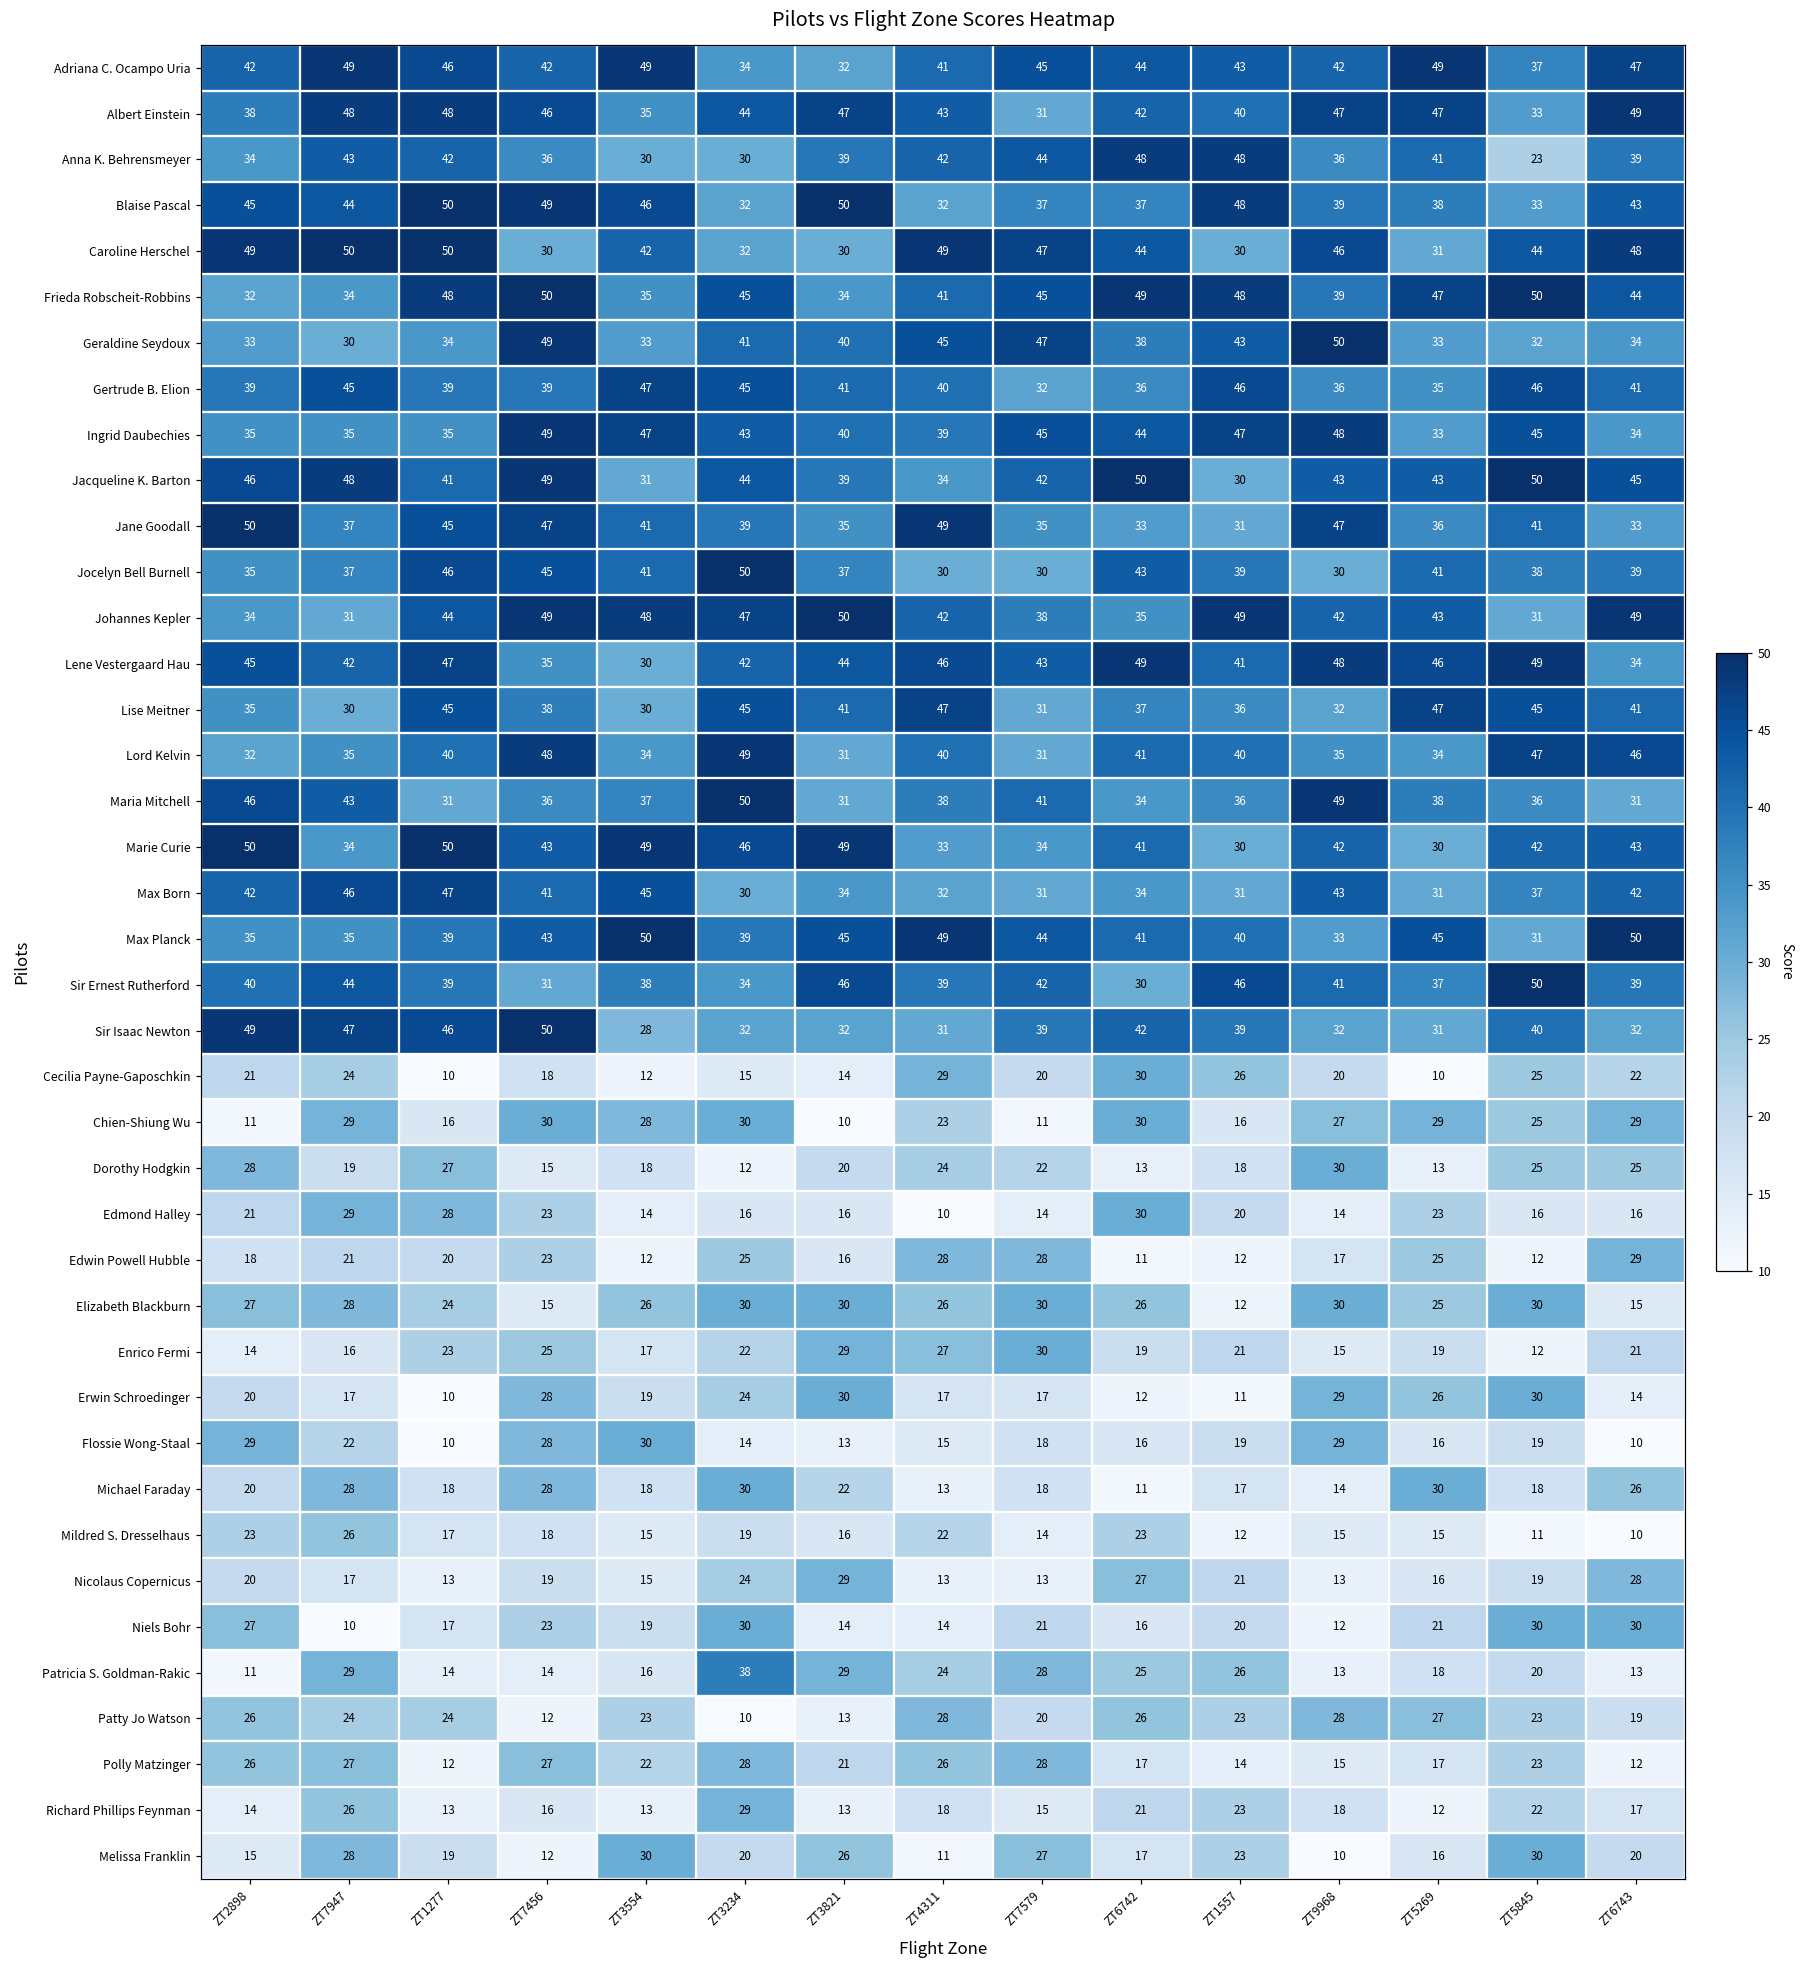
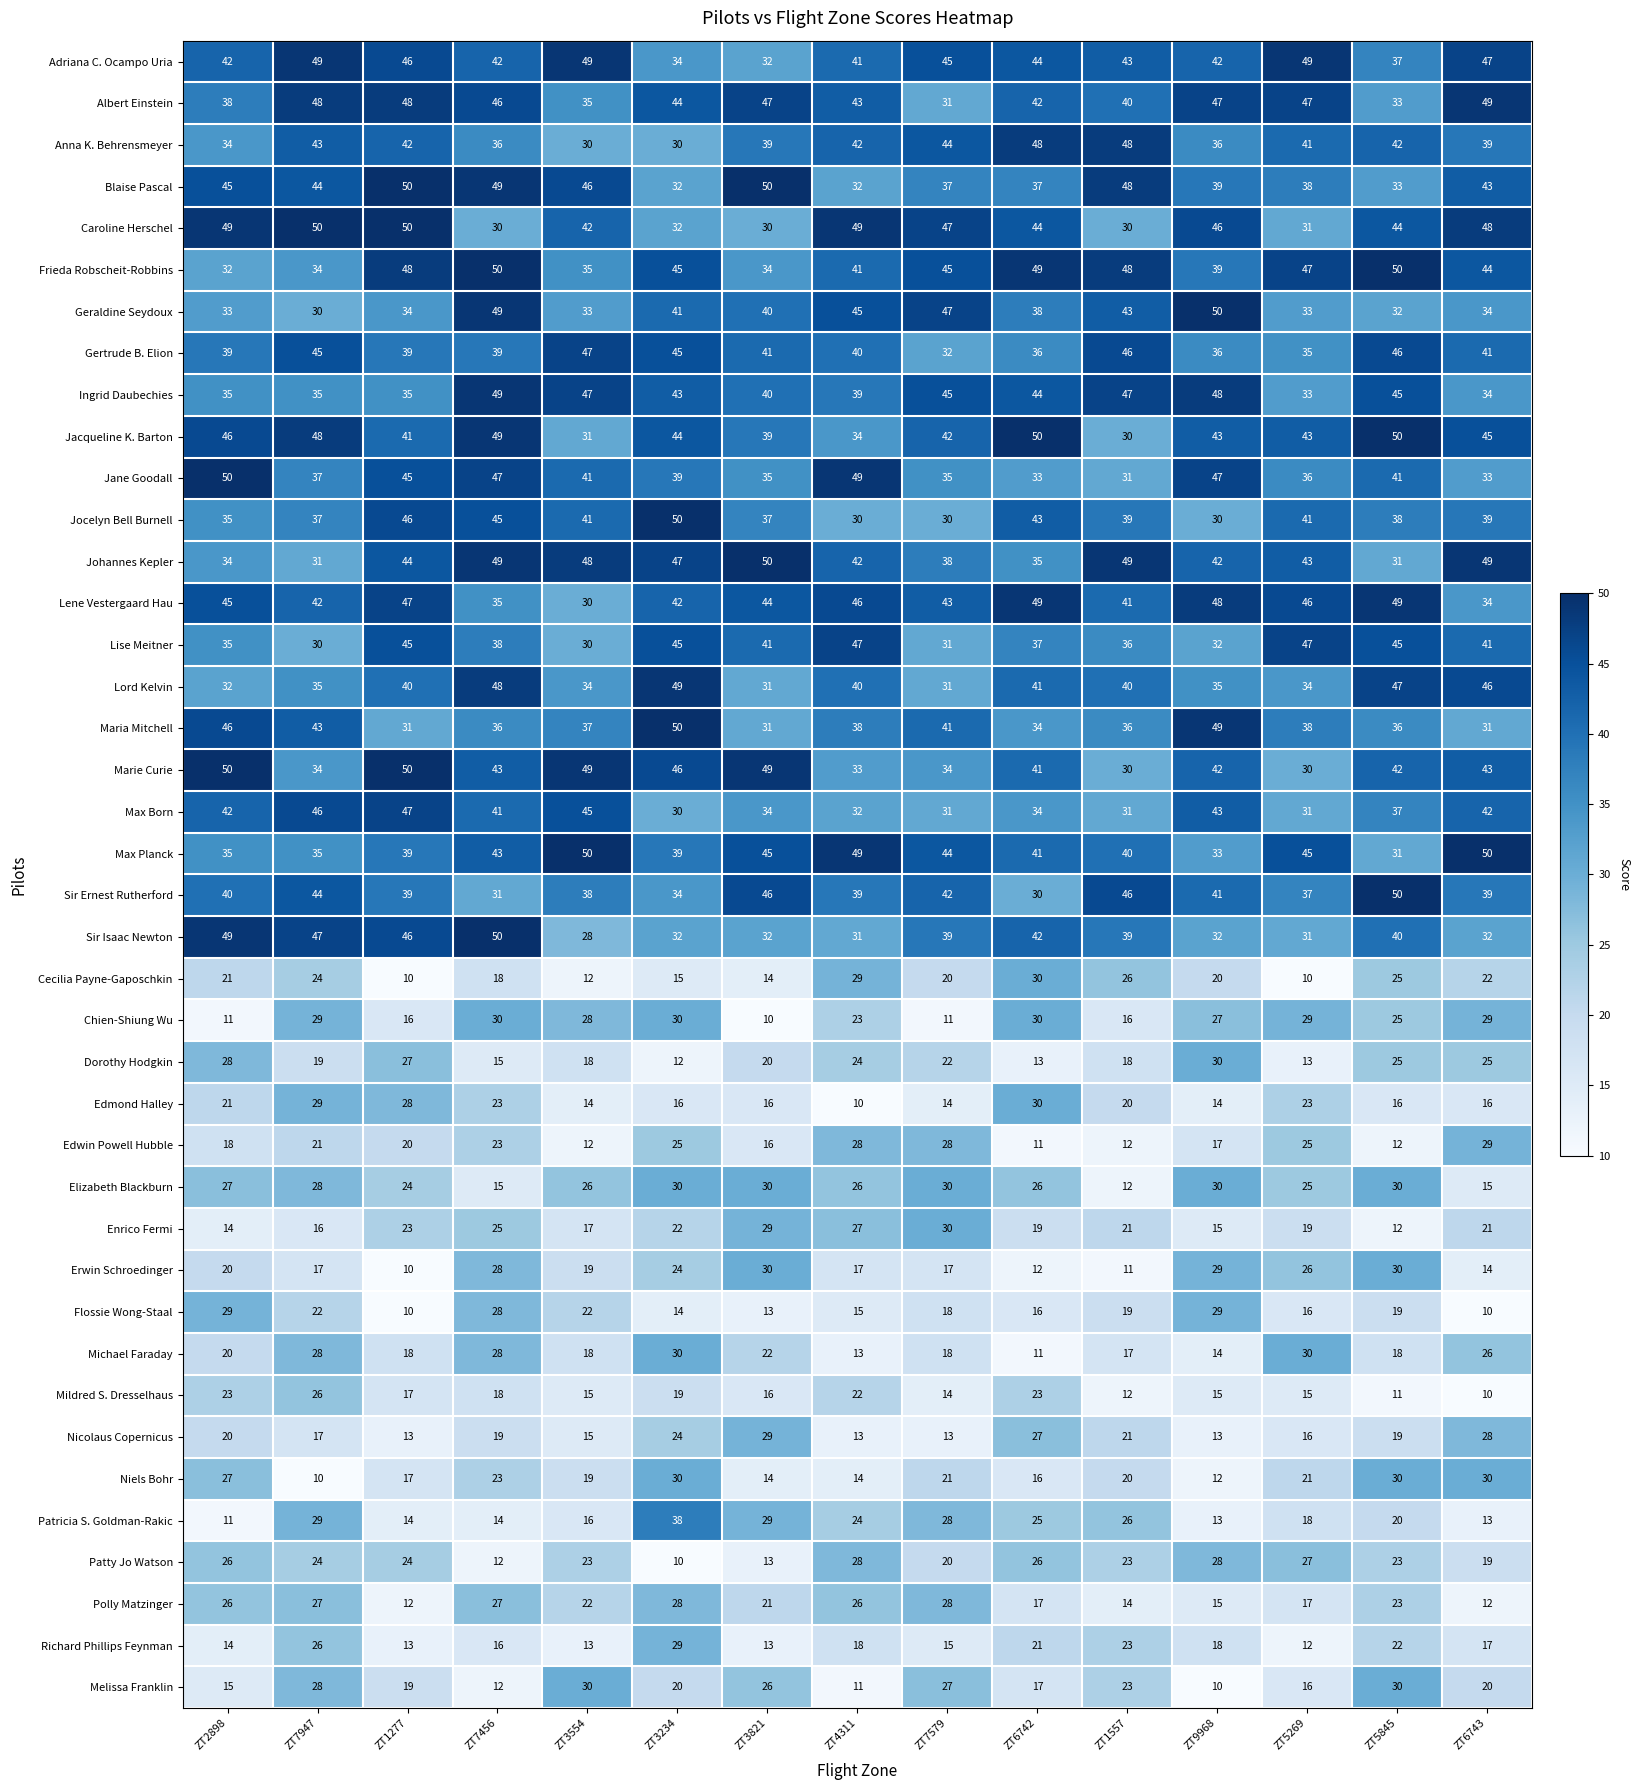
Anna K. Behrensmeyer, ZT5845: 23 -> 42
Flossie Wong-Staal, ZT3554: 30 -> 22
